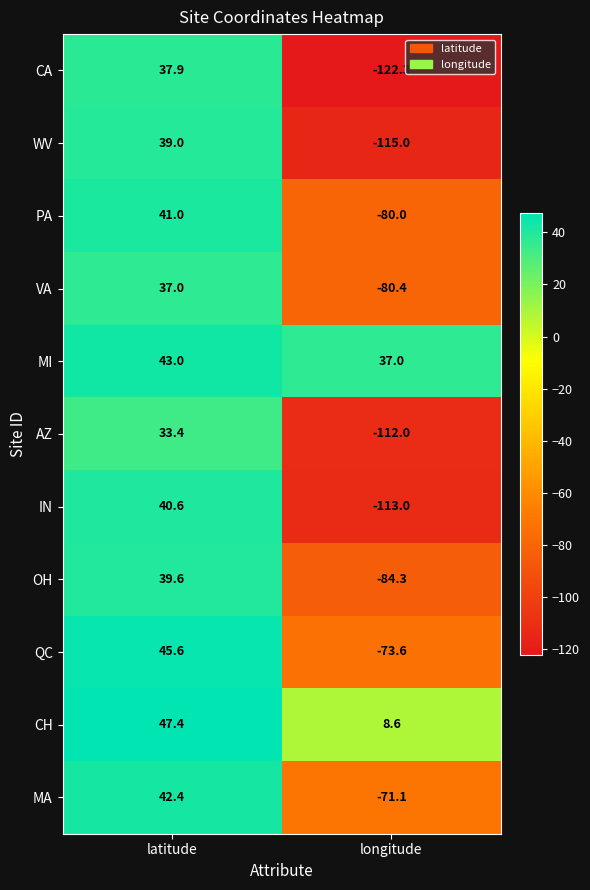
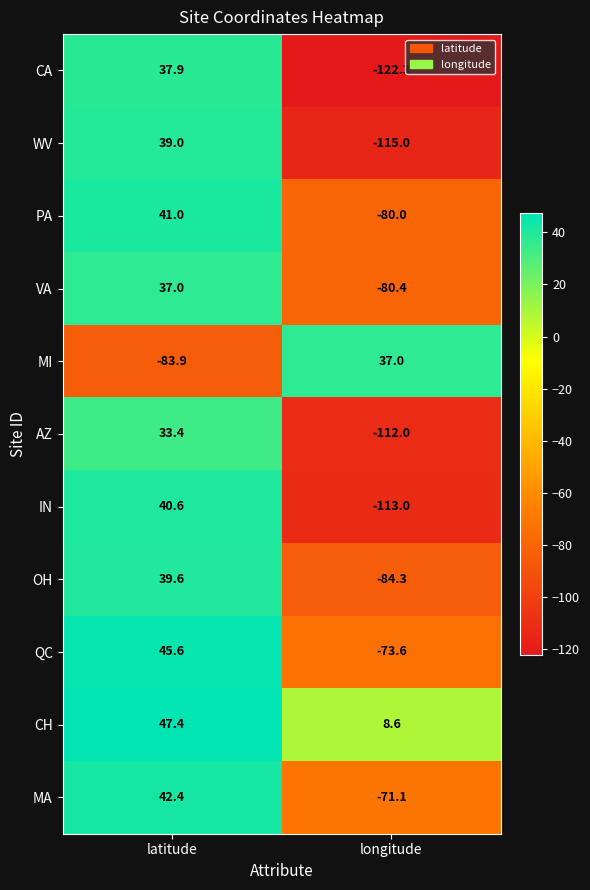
MI, latitude: 43.0 -> -83.9
